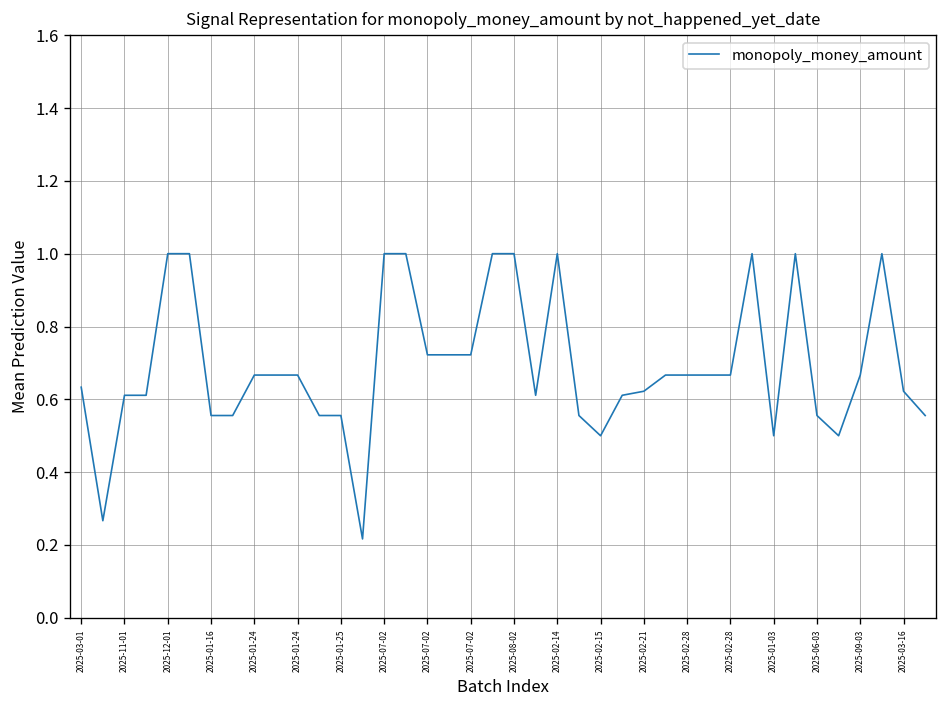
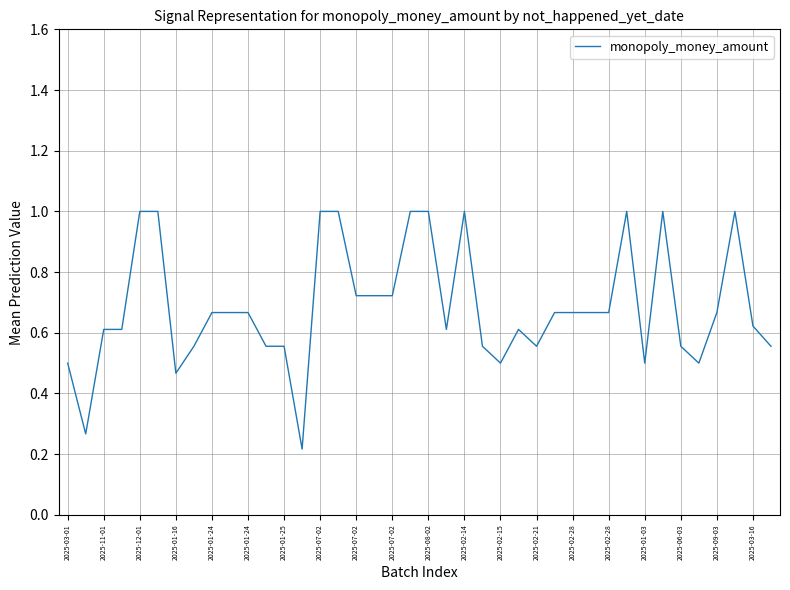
2025-03-01: 0.63 -> 0.50
2025-01-16: 0.56 -> 0.47
2025-02-21: 0.62 -> 0.56
